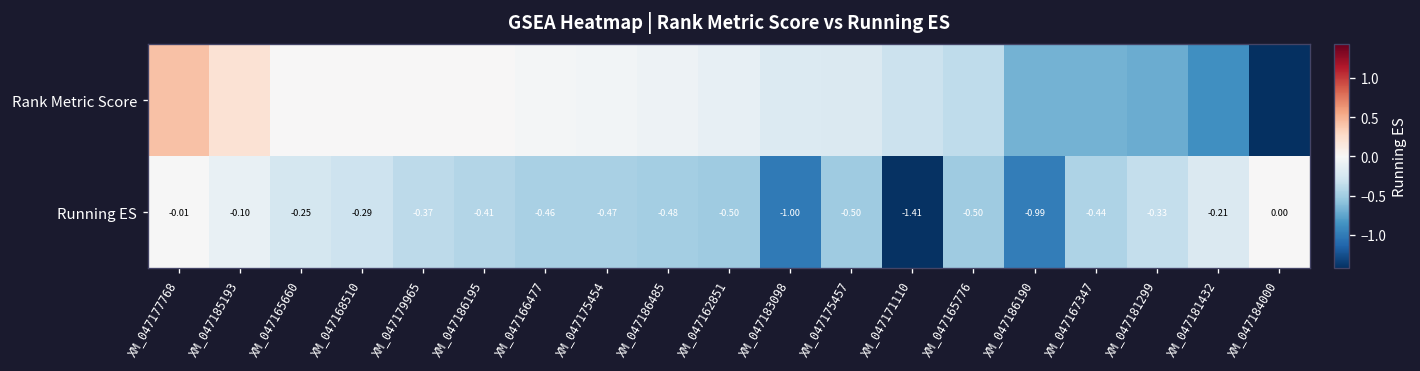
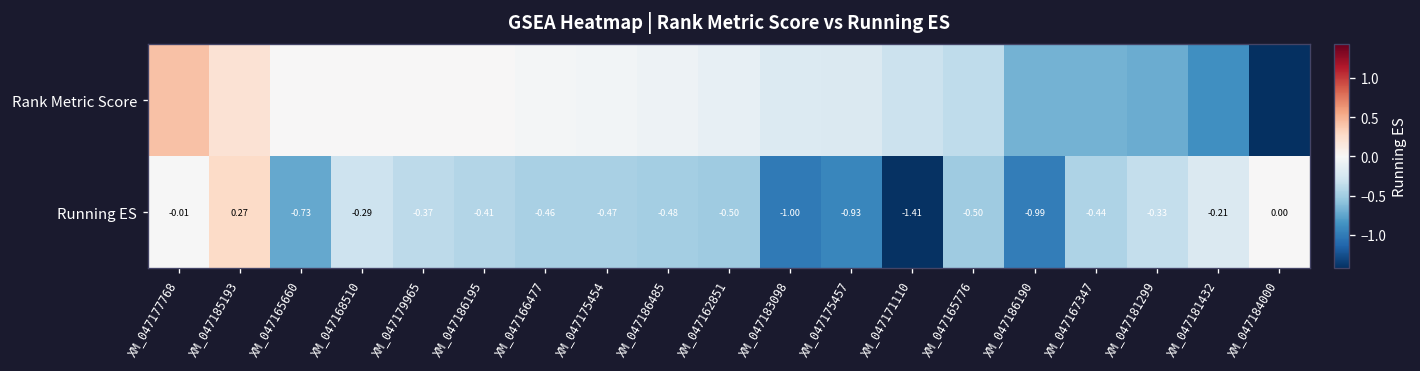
Running ES, XM_047185193: -0.10 -> 0.27
Running ES, XM_047165660: -0.25 -> -0.73
Running ES, XM_047175457: -0.50 -> -0.93
